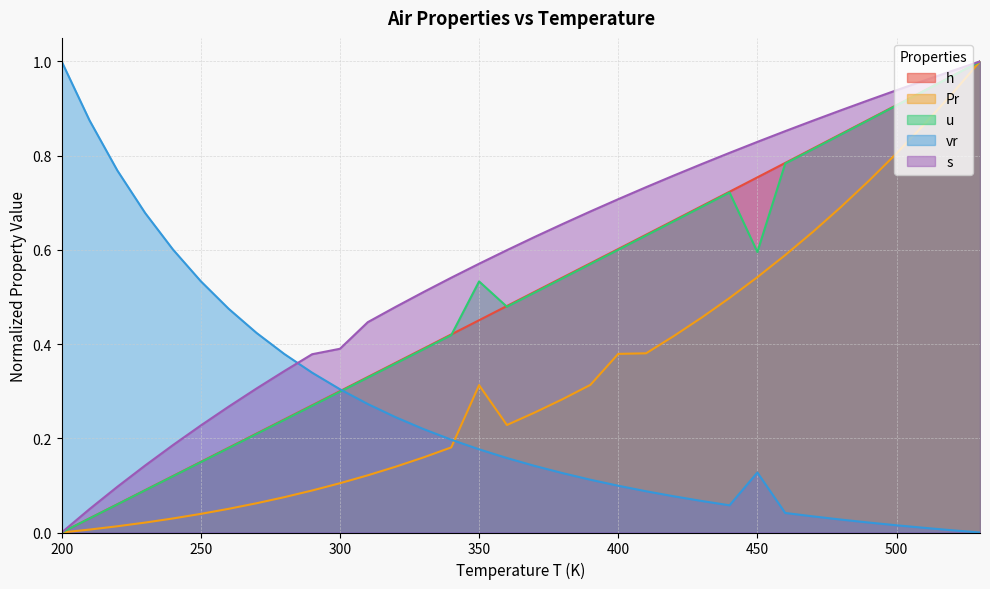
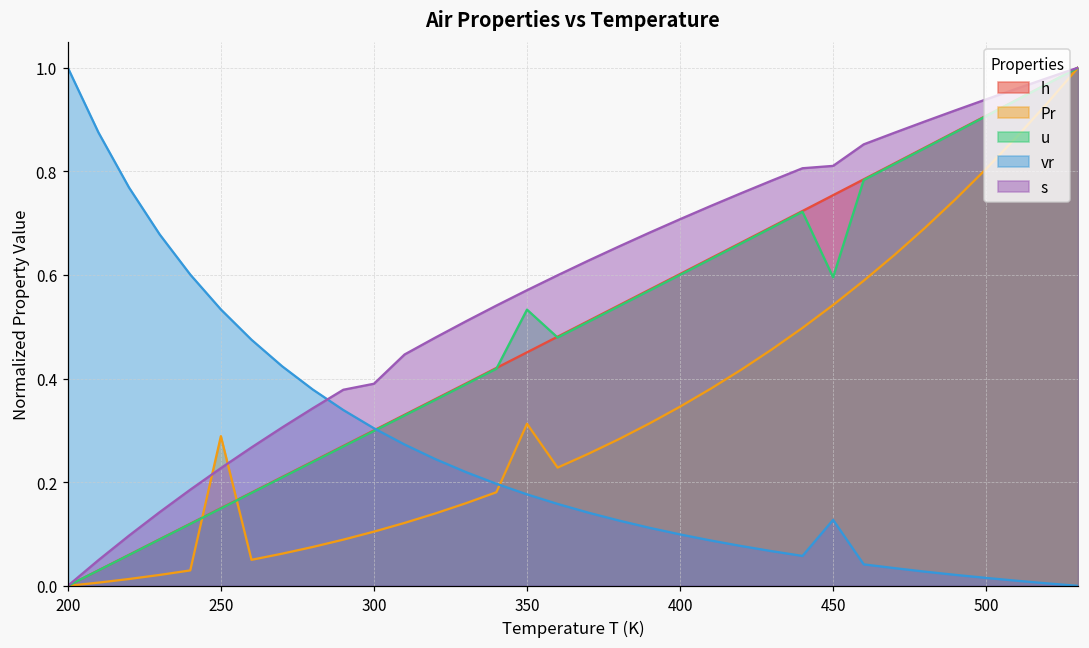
Pr, 250: 0.04 -> 0.29
Pr, 400: 0.38 -> 0.35
s, 450: 0.83 -> 0.81
